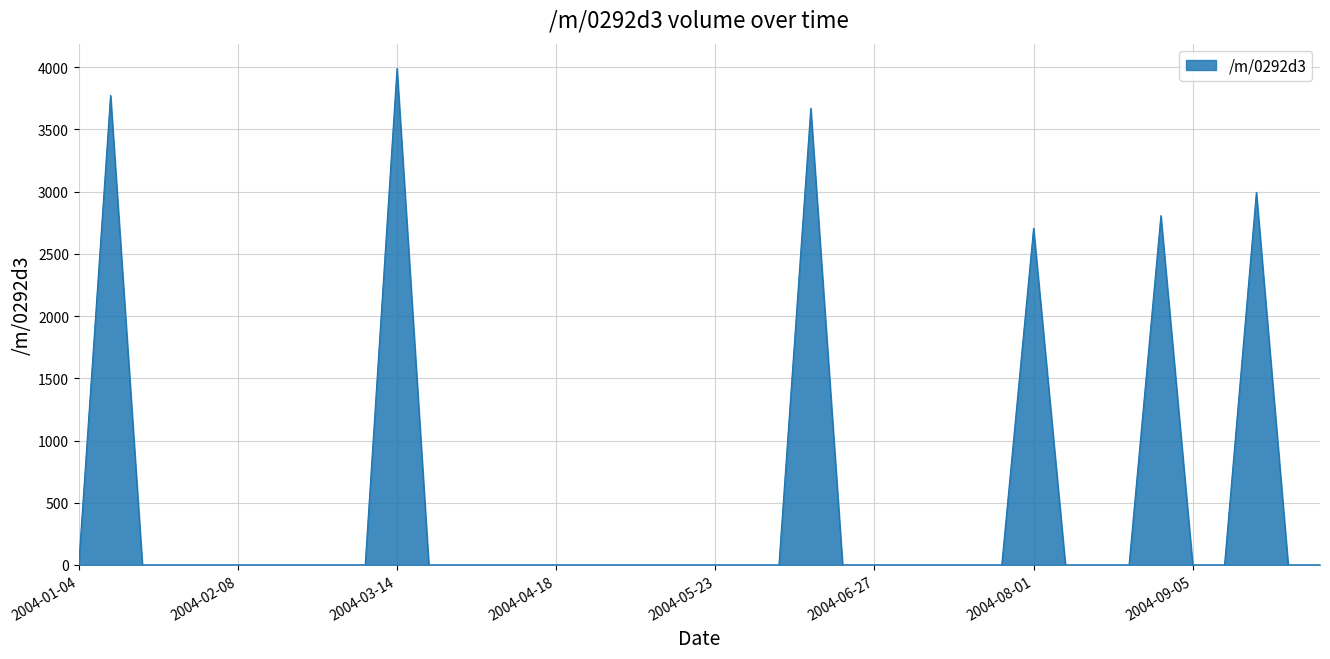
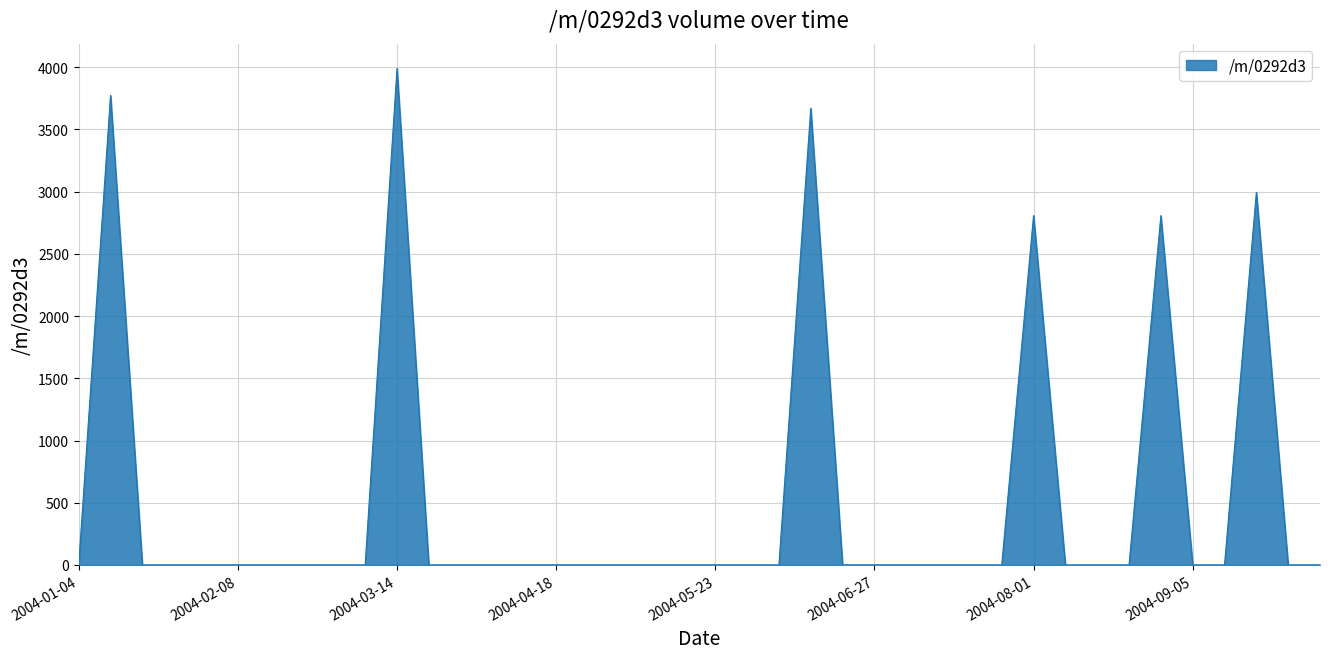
2004-08-01: 2710 -> 2810
